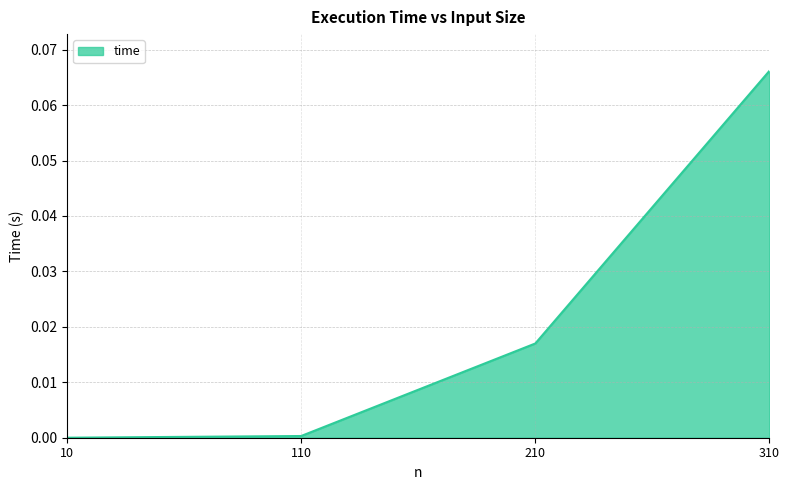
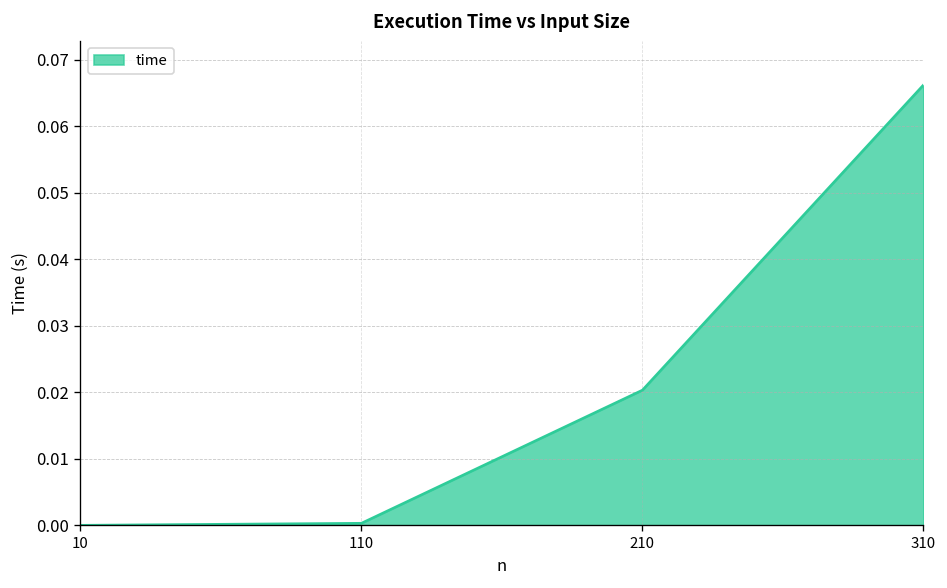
210: 0.017 -> 0.020
